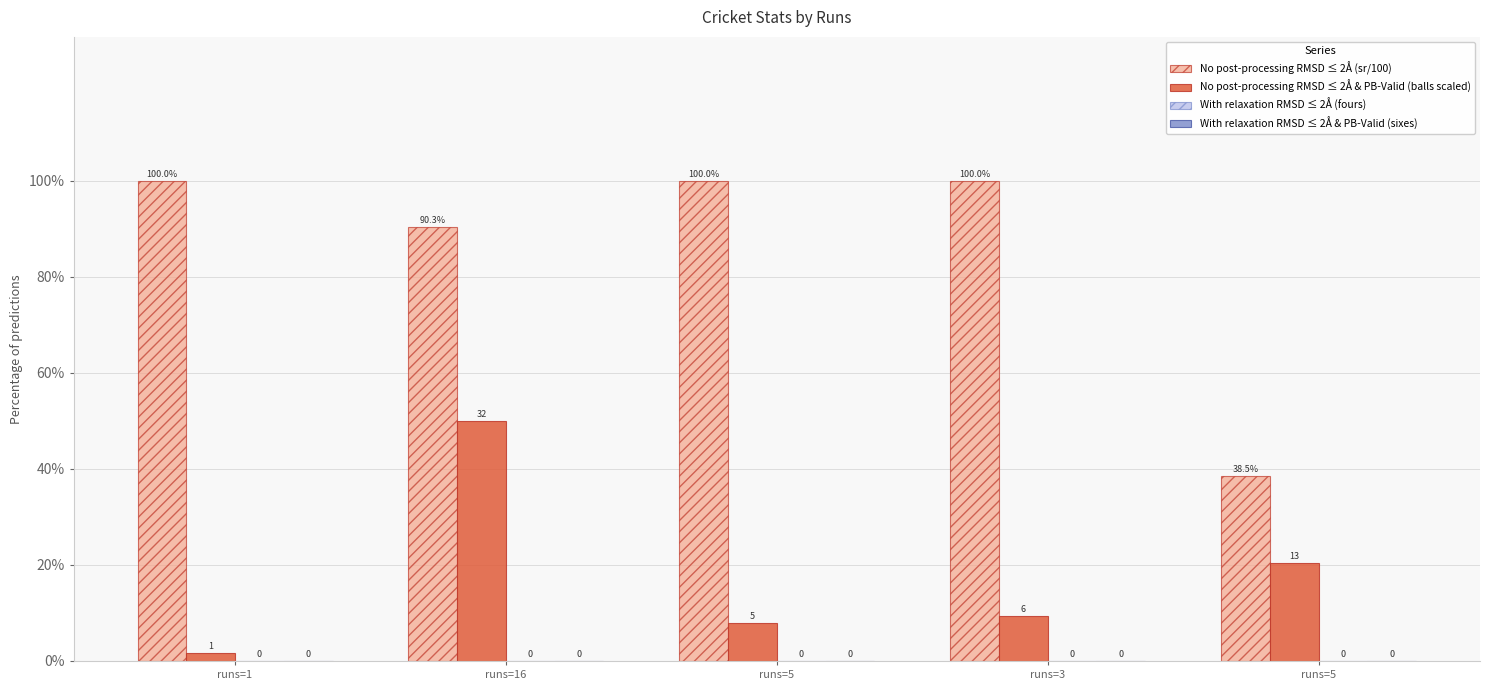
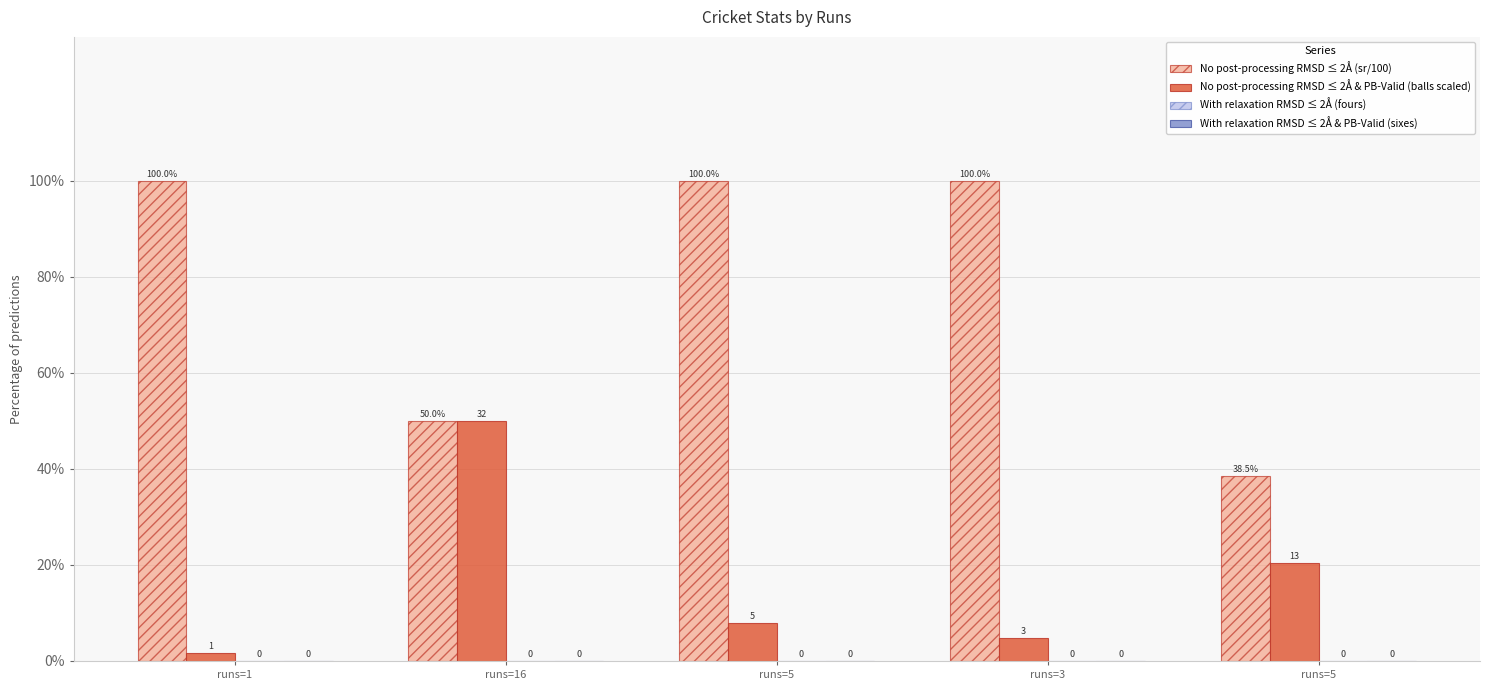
No post-processing RMSD ≤ 2Å (sr/100), runs=16: 90.3% -> 50.0%
No post-processing RMSD ≤ 2Å & PB-Valid (balls scaled), runs=3: 6 -> 3
